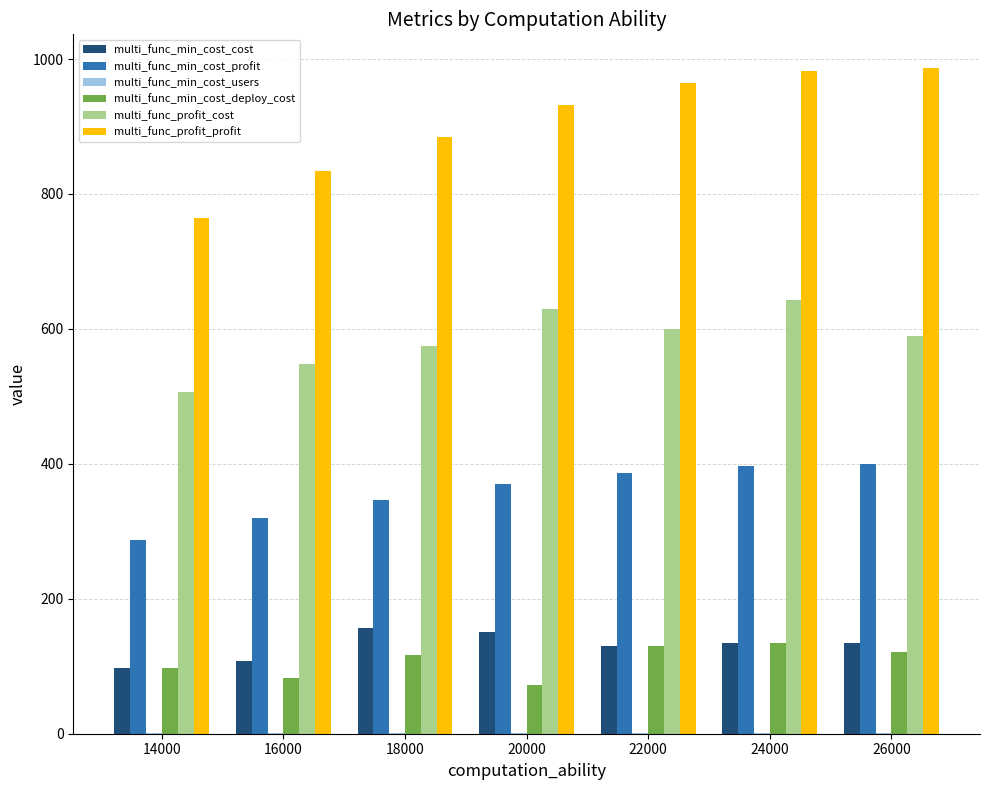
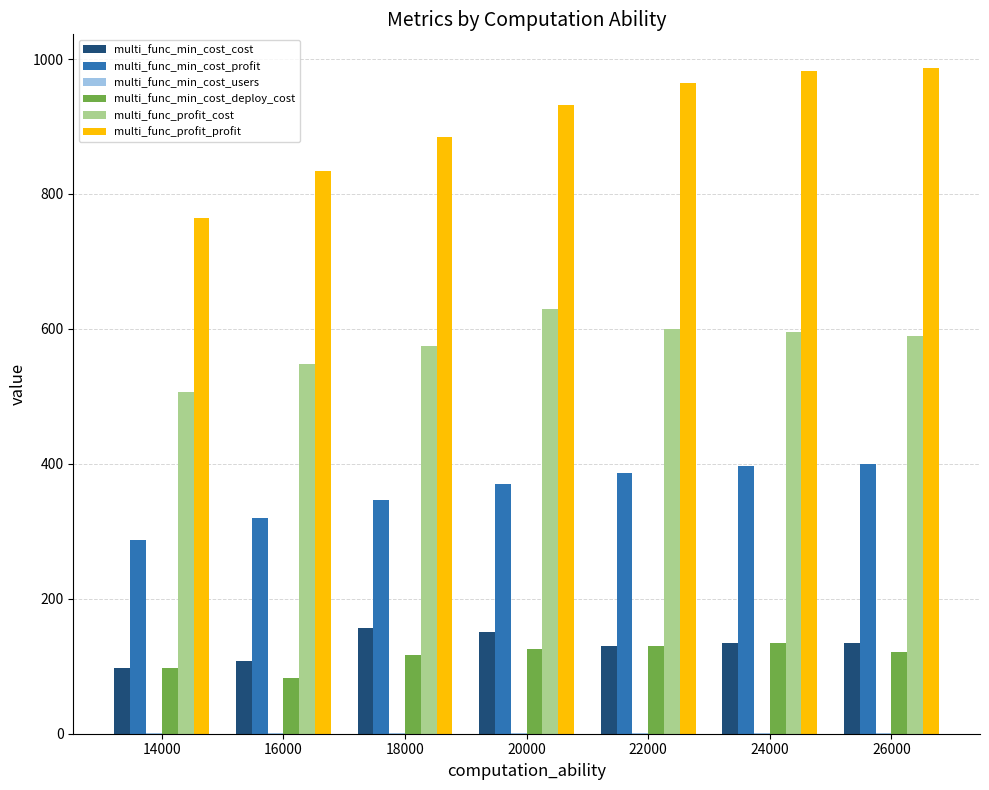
multi_func_min_cost_deploy_cost, 20000: 70 -> 130
multi_func_profit_cost, 24000: 640 -> 600
